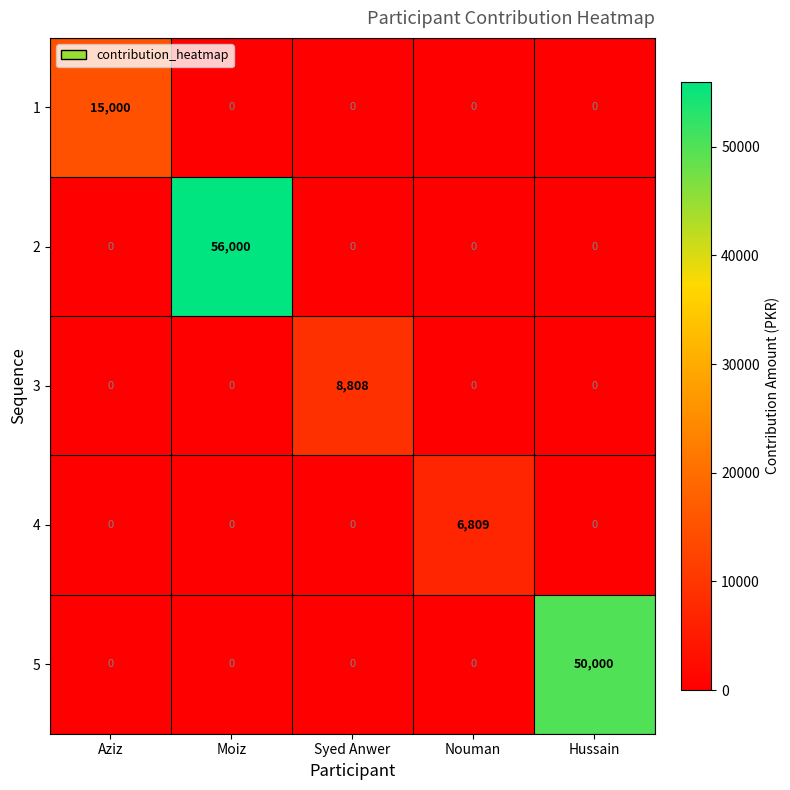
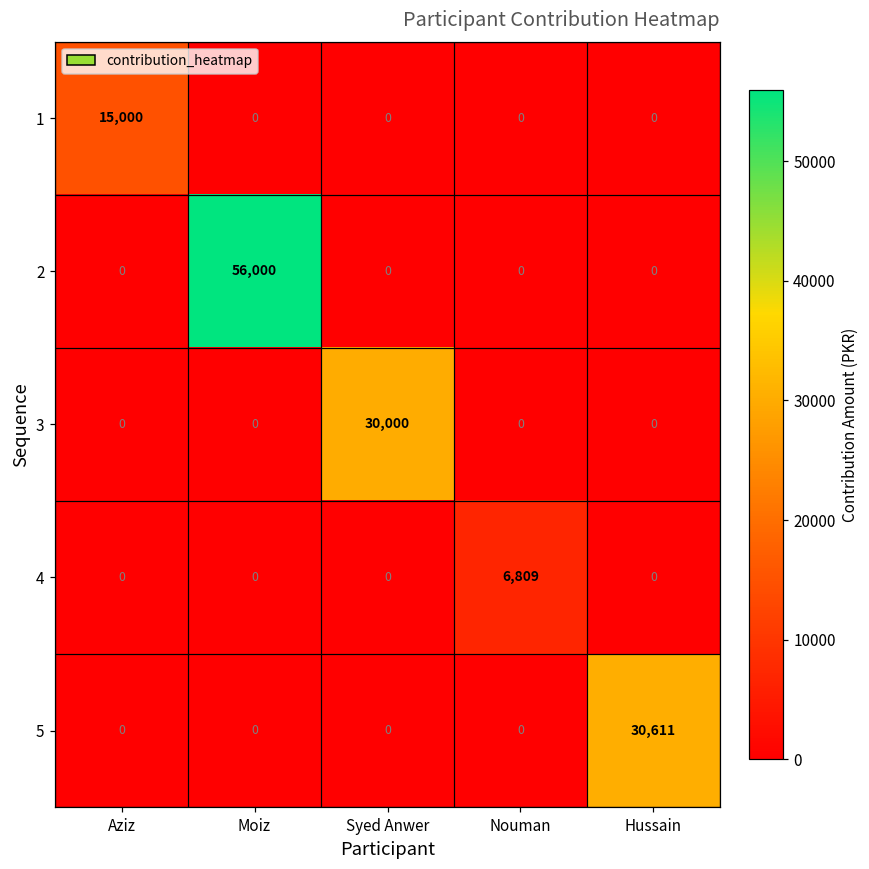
3, Syed Anwer: 8,808 -> 30,000
5, Hussain: 50,000 -> 30,611
